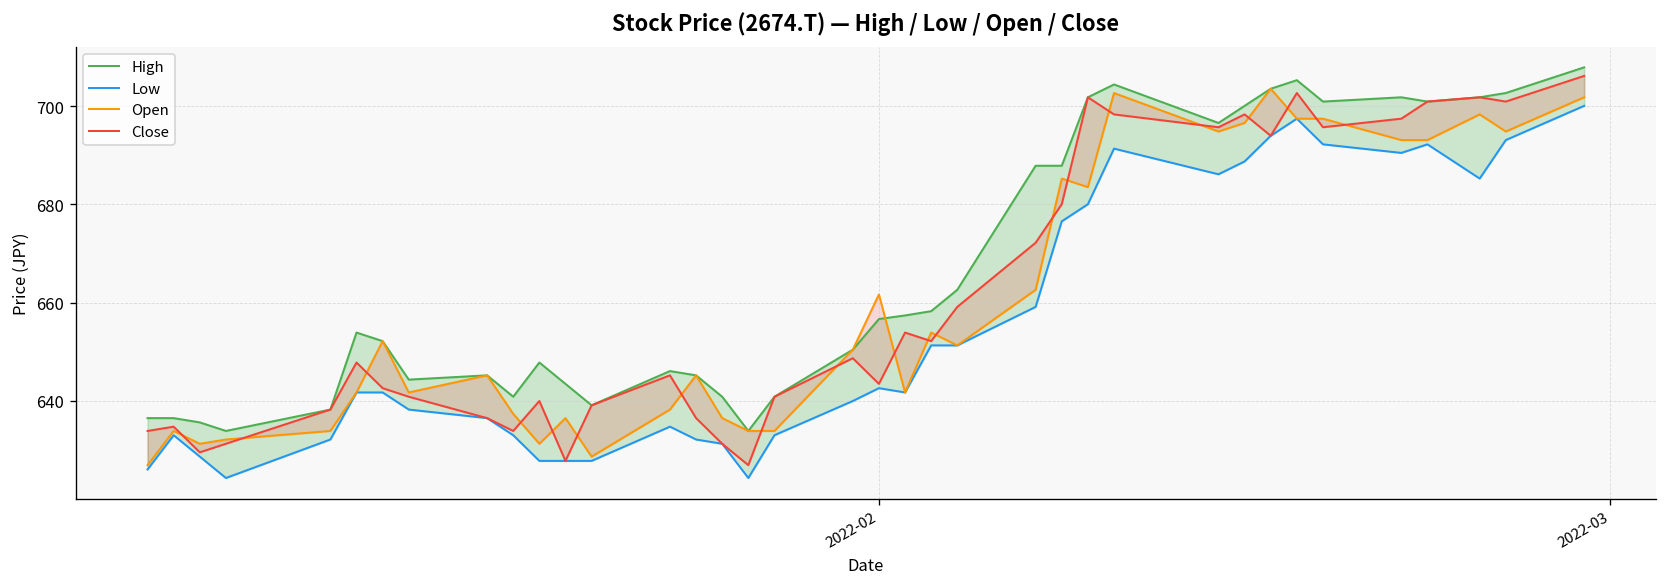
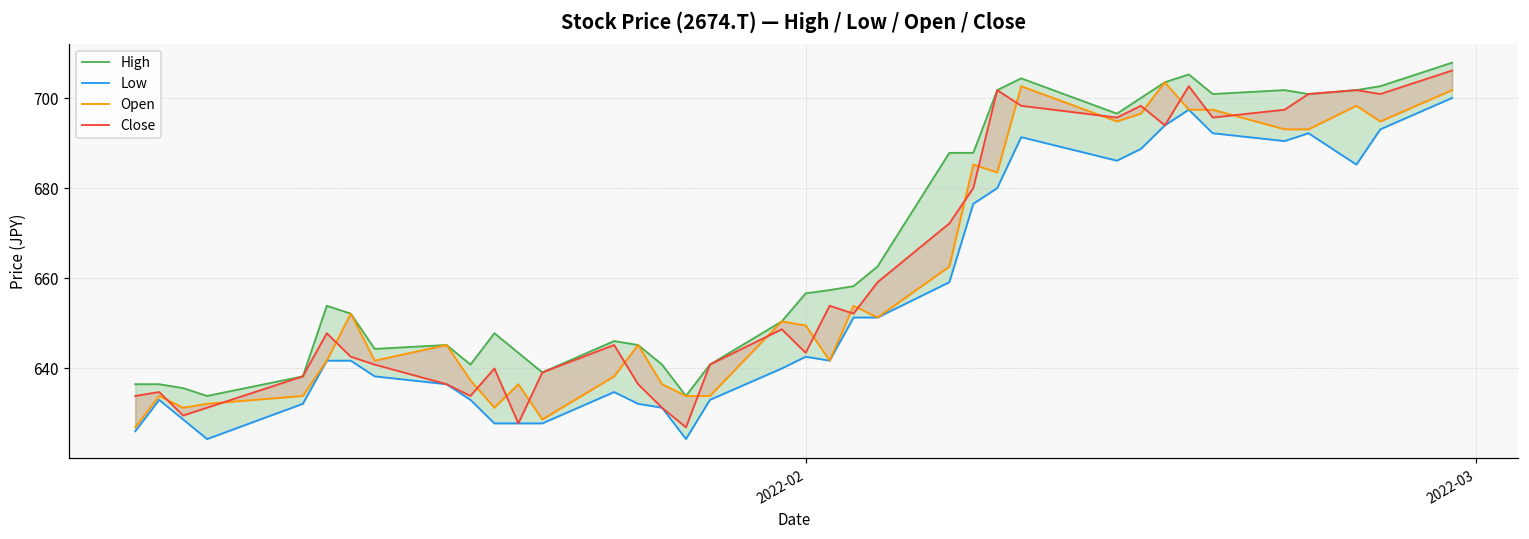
Open, 2022-02: 662 -> 650
